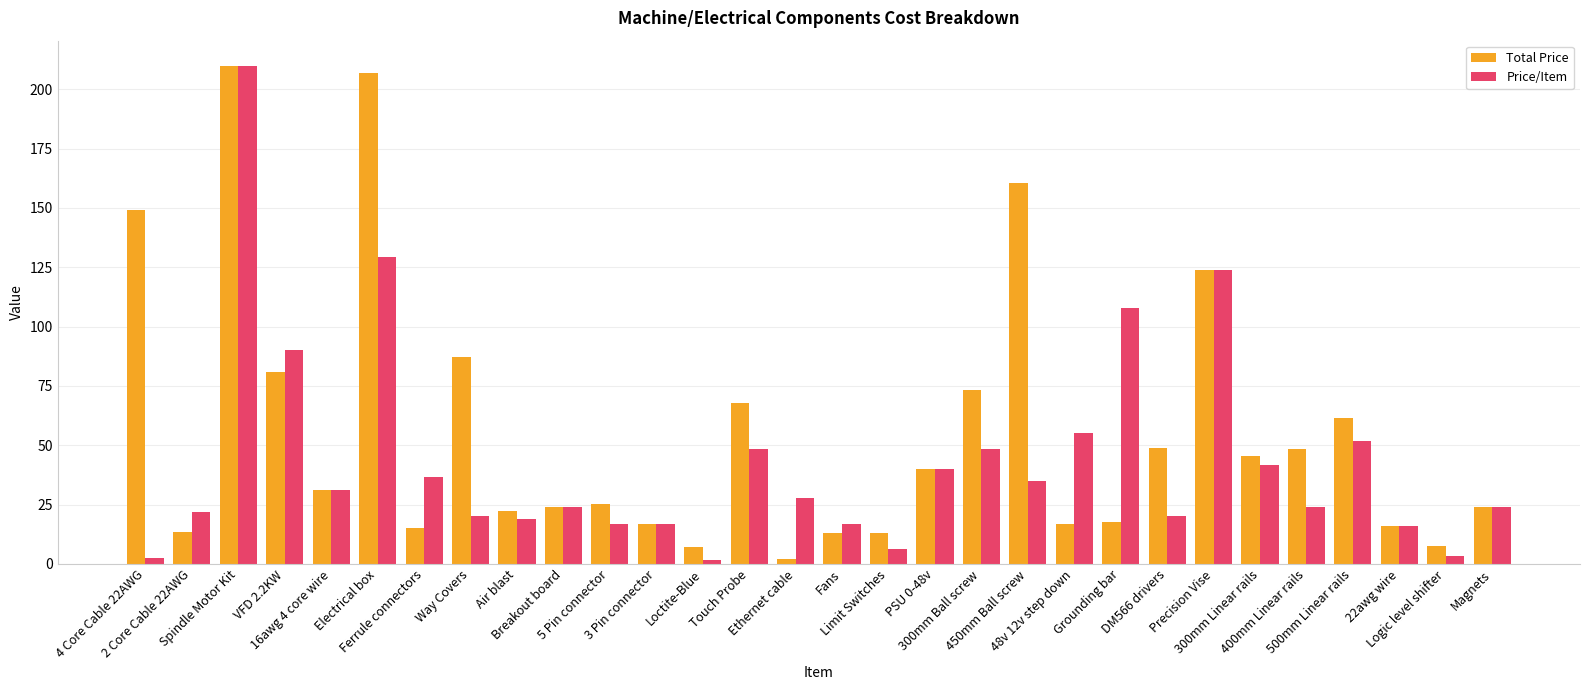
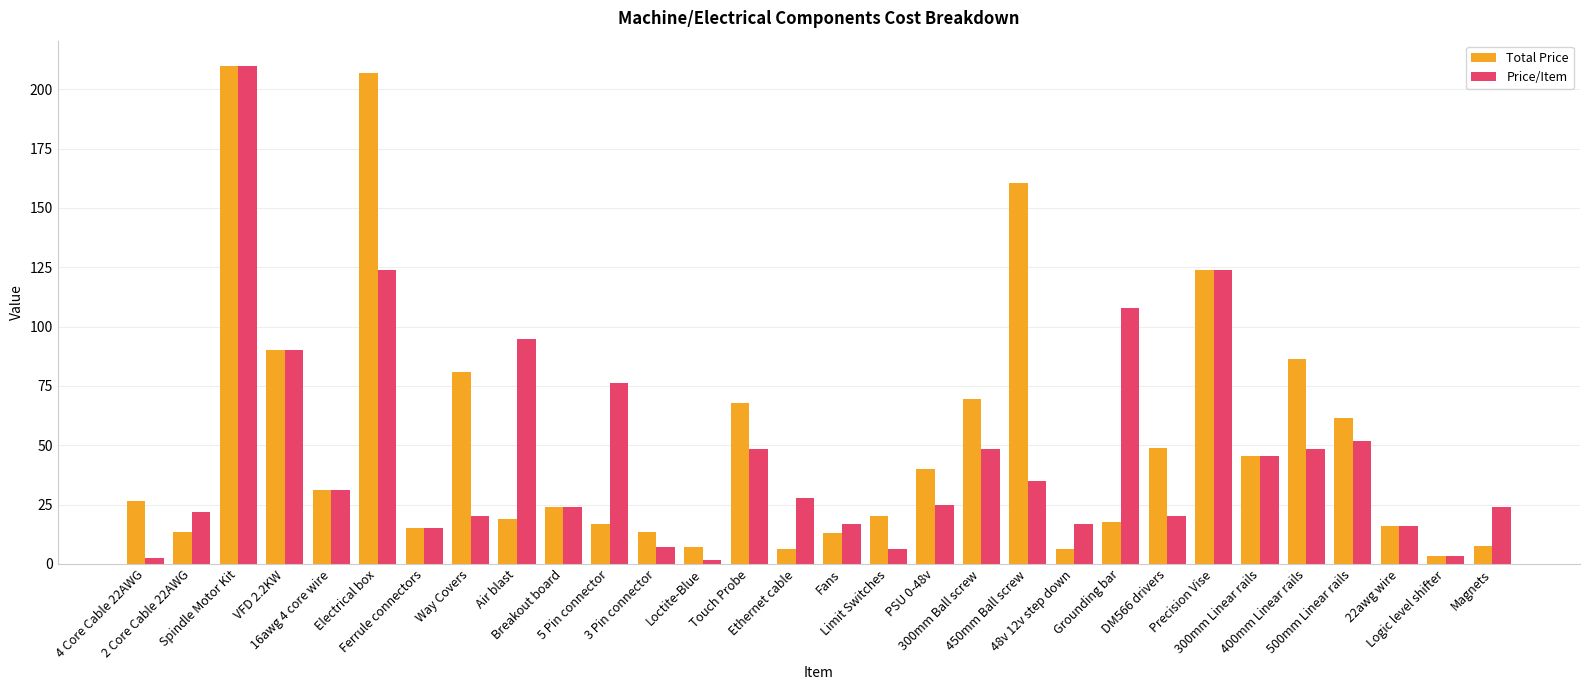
Total Price, 4 Core Cable 22AWG: 149 -> 26
Total Price, VFD 2.2KW: 81 -> 90
Price/Item, Electrical box: 129 -> 124
Price/Item, Ferrule connectors: 36 -> 15
Total Price, Way Covers: 87 -> 81
Total Price, Air blast: 22 -> 19
Price/Item, Air blast: 19 -> 95
Total Price, 5 Pin connector: 25 -> 17
Price/Item, 5 Pin connector: 17 -> 76
Total Price, 3 Pin connector: 17 -> 14
Price/Item, 3 Pin connector: 17 -> 7
Total Price, Ethernet cable: 2 -> 6
Total Price, Limit Switches: 13 -> 20
Price/Item, PSU 0-48v: 40 -> 25
Total Price, 300mm Ball screw: 73 -> 69
Total Price, 48v 12v step down: 17 -> 6
Price/Item, 48v 12v step down: 55 -> 17
Price/Item, 300mm Linear rails: 42 -> 45
Total Price, 400mm Linear rails: 49 -> 86
Price/Item, 400mm Linear rails: 24 -> 49
Total Price, Logic level shifter: 8 -> 4
Total Price, Magnets: 24 -> 7
